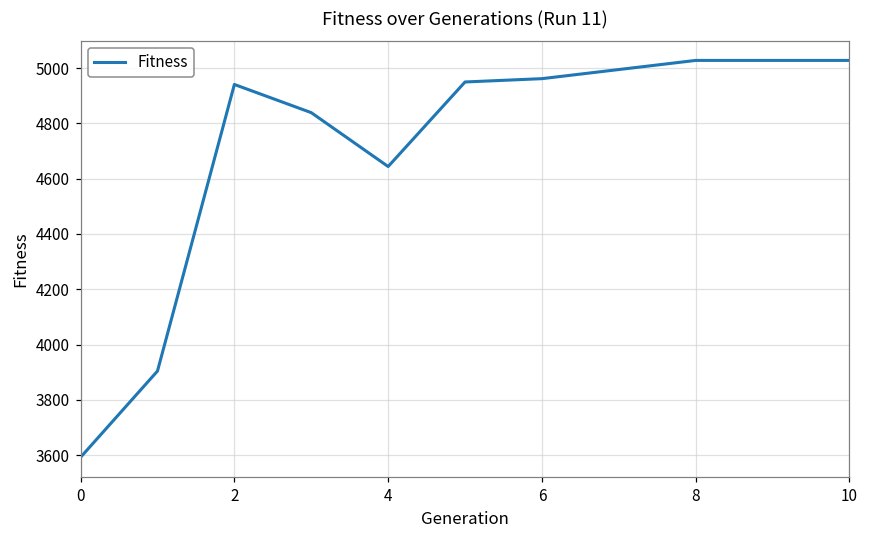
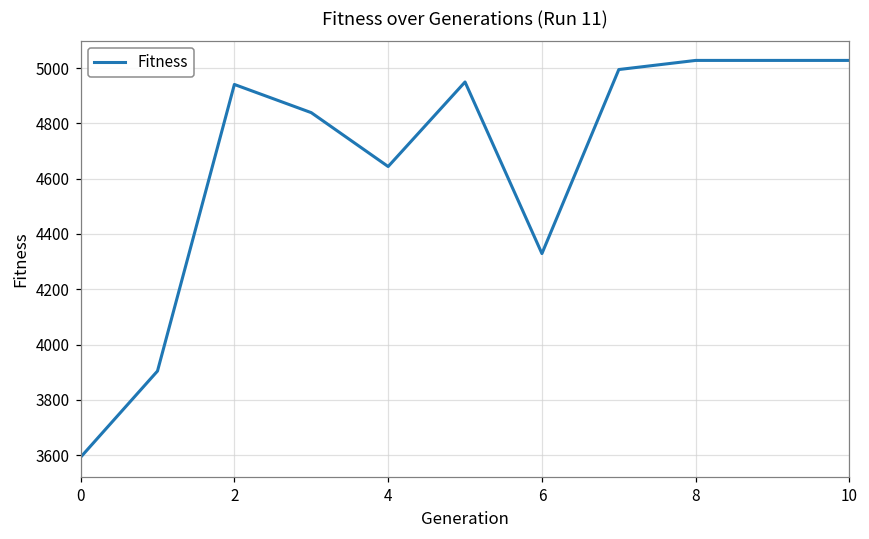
6: 4960 -> 4330
